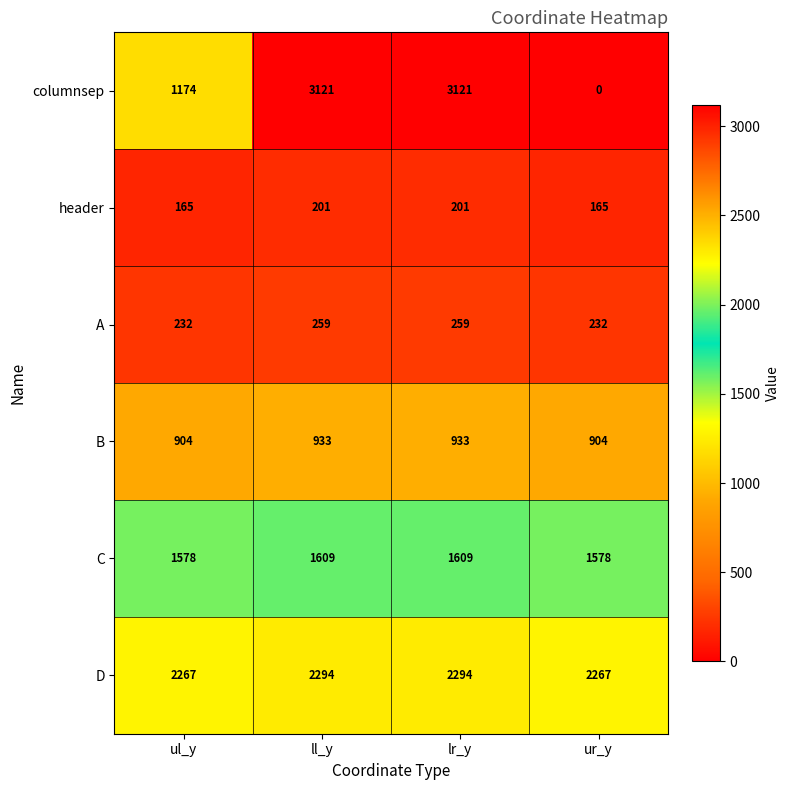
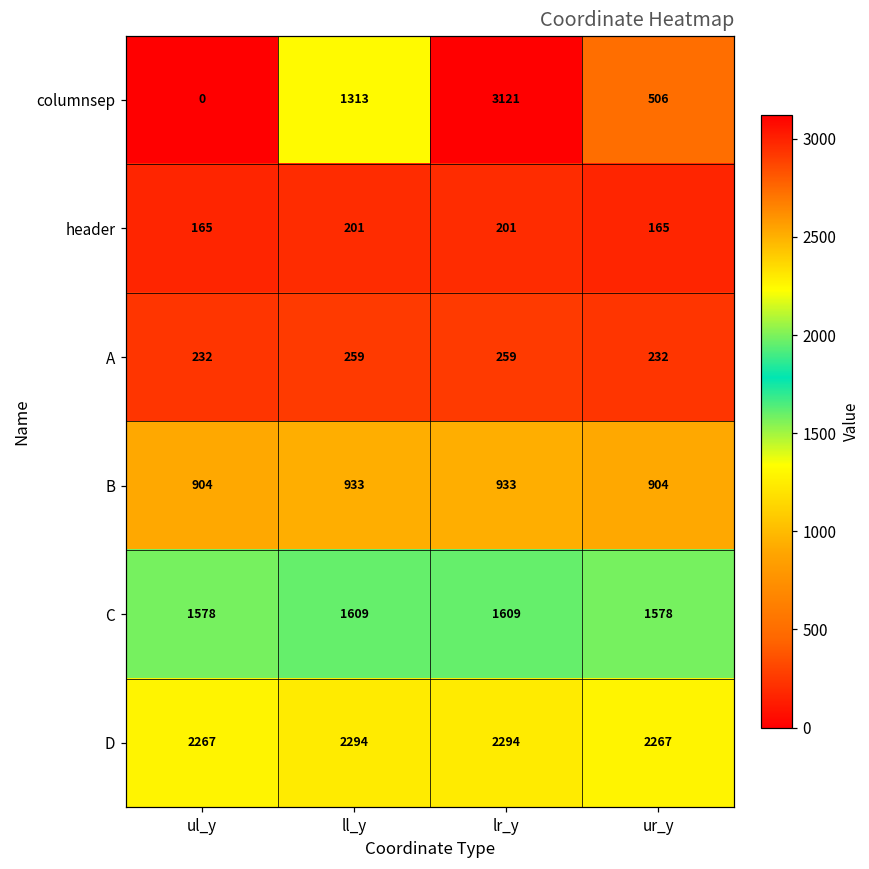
columnsep, ul_y: 1174 -> 0
columnsep, ll_y: 3121 -> 1313
columnsep, ur_y: 0 -> 506
